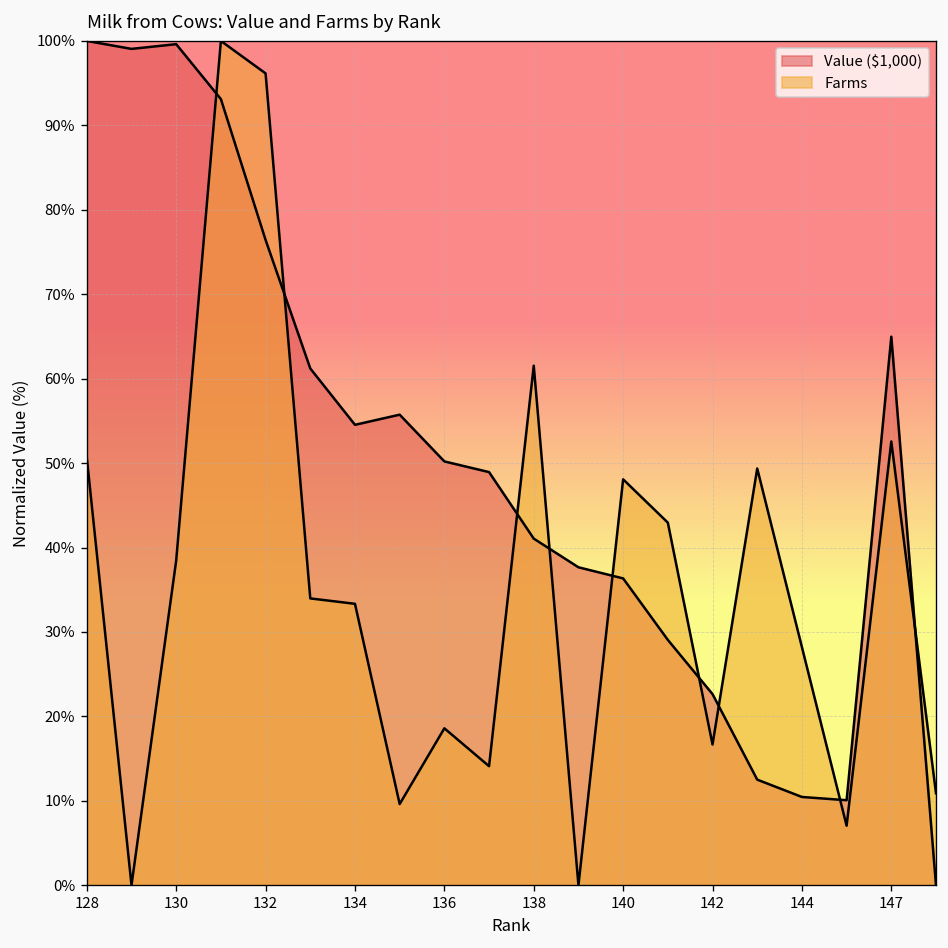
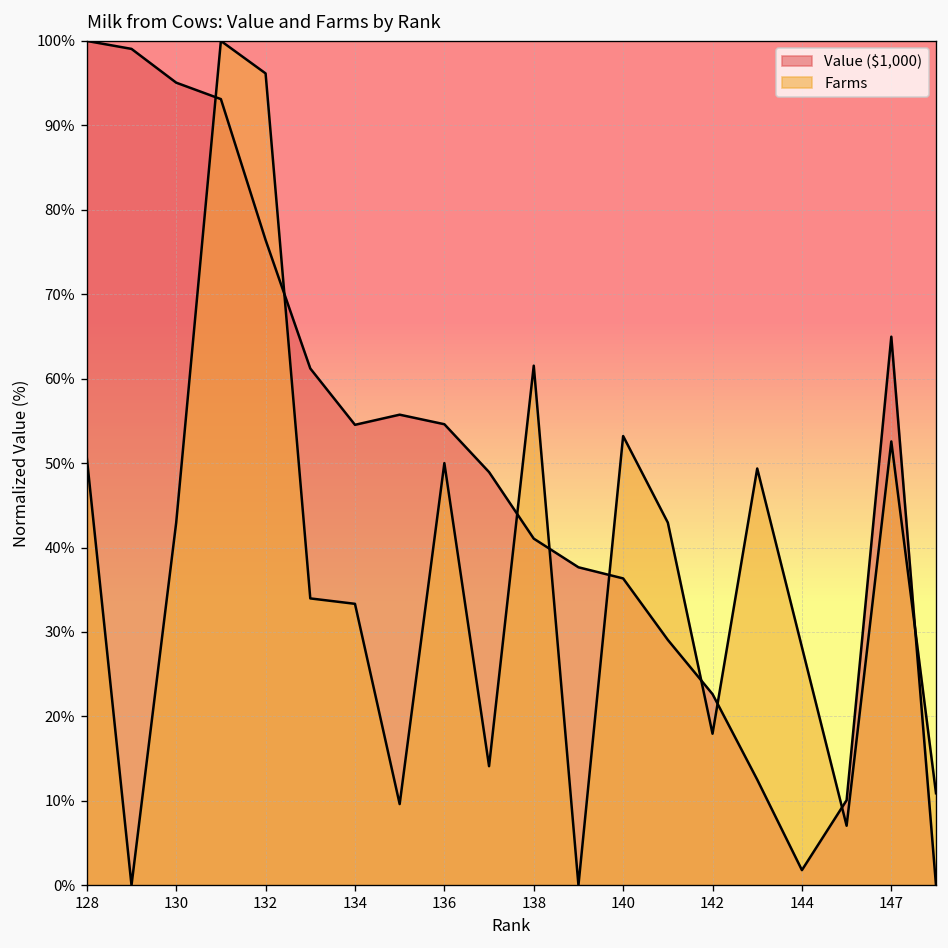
Value ($1,000), 130: 100% -> 95%
Farms, 130: 38% -> 43%
Value ($1,000), 136: 50% -> 55%
Farms, 136: 19% -> 50%
Farms, 140: 48% -> 53%
Farms, 142: 17% -> 18%
Value ($1,000), 144: 10% -> 2%
